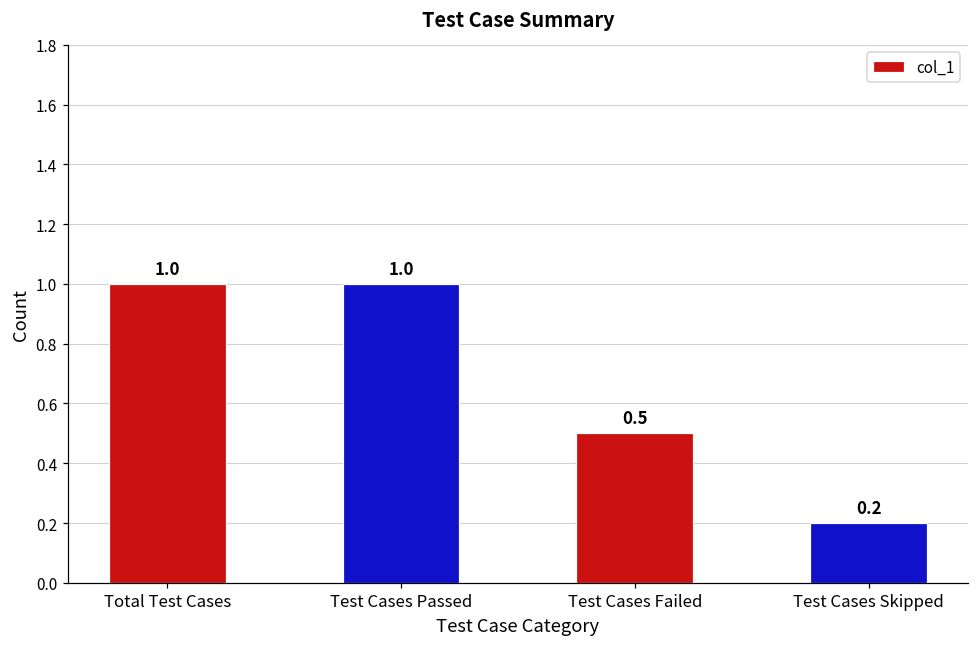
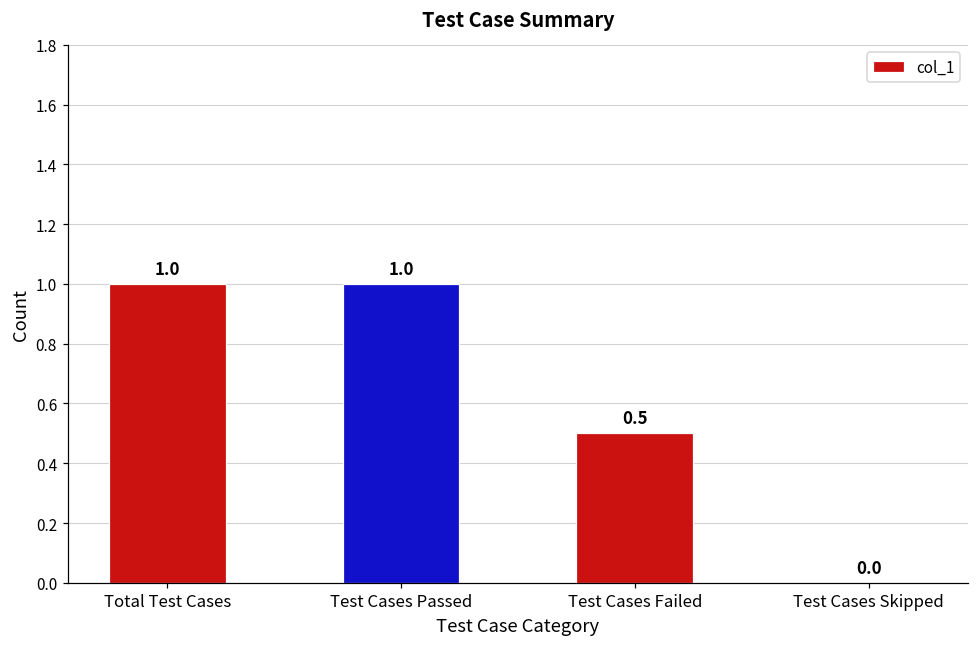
Test Cases Skipped: 0.2 -> 0.0
